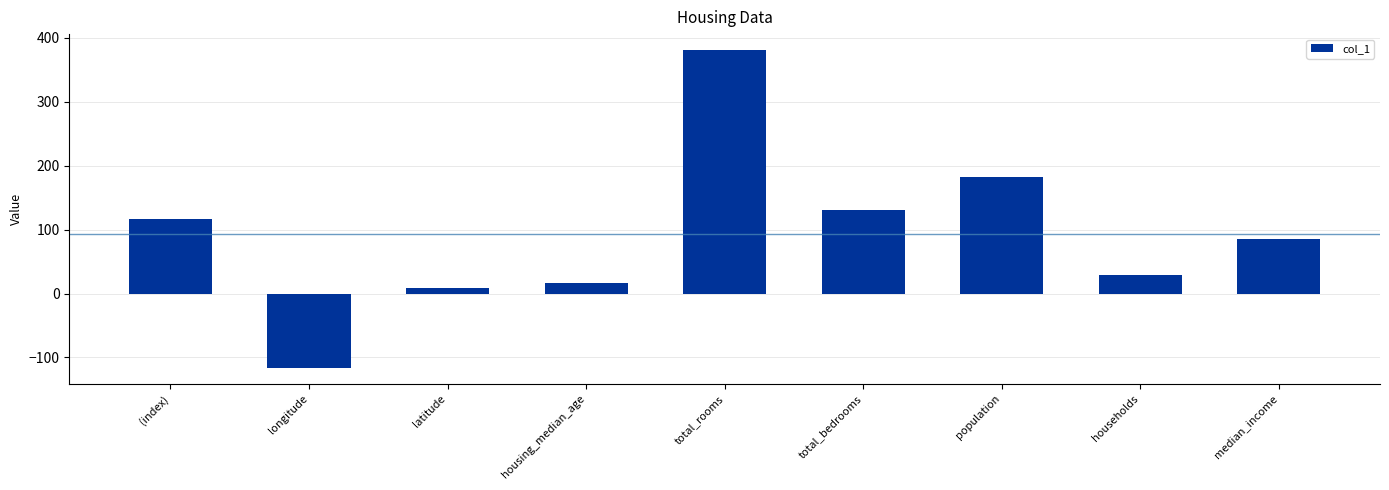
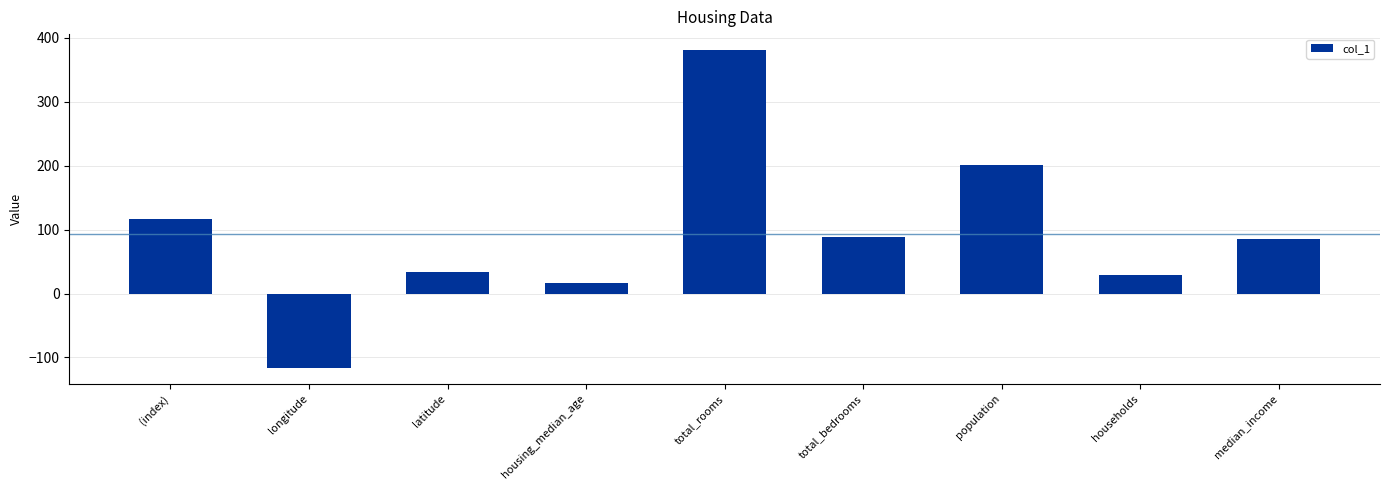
latitude: 10 -> 30
total_bedrooms: 130 -> 90
population: 180 -> 200
